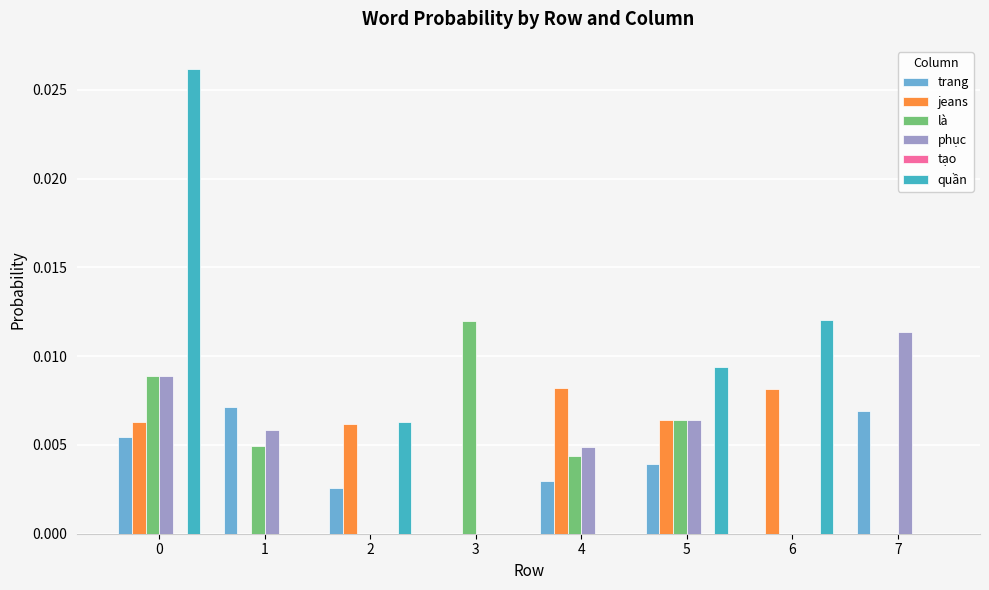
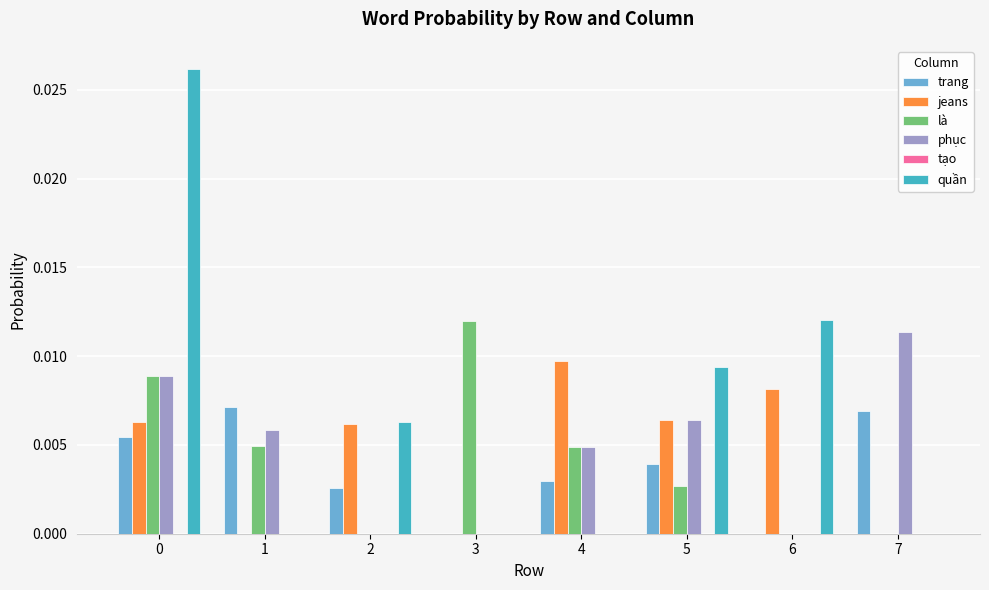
jeans, 4: 0.0082 -> 0.0097
là, 4: 0.0044 -> 0.0049
là, 5: 0.0064 -> 0.0027
